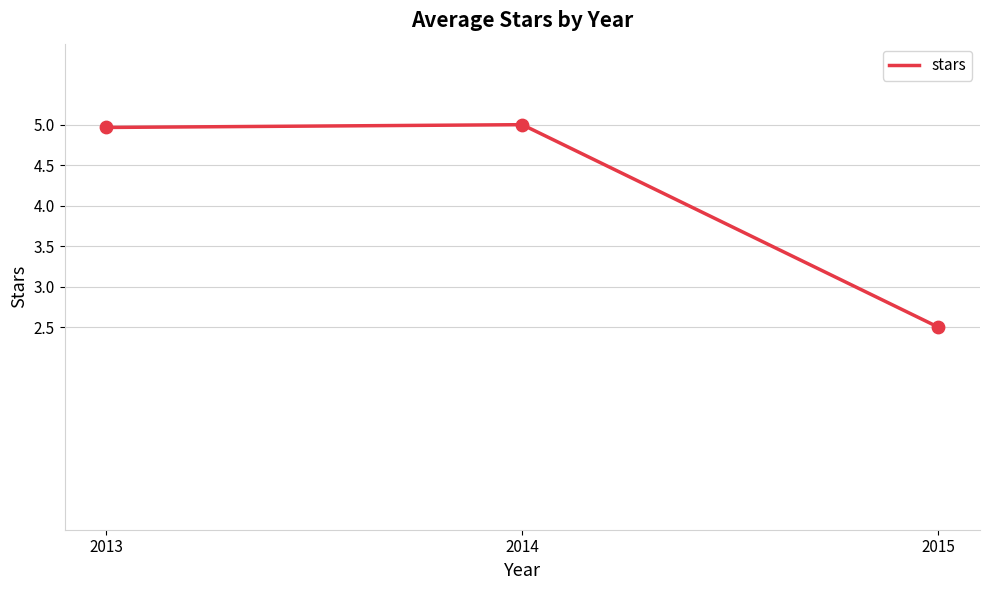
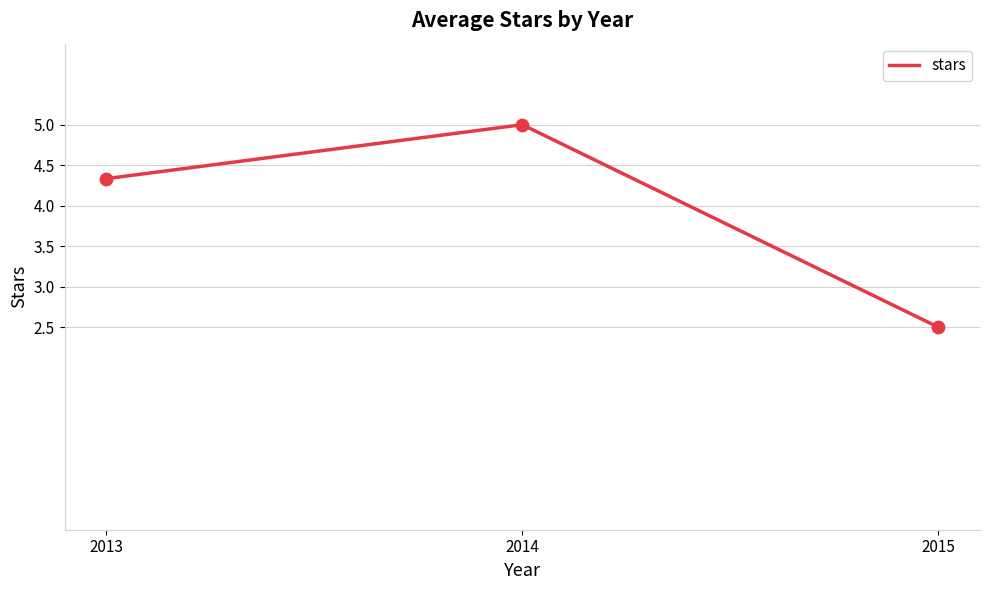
2013: 5.0 -> 4.3
